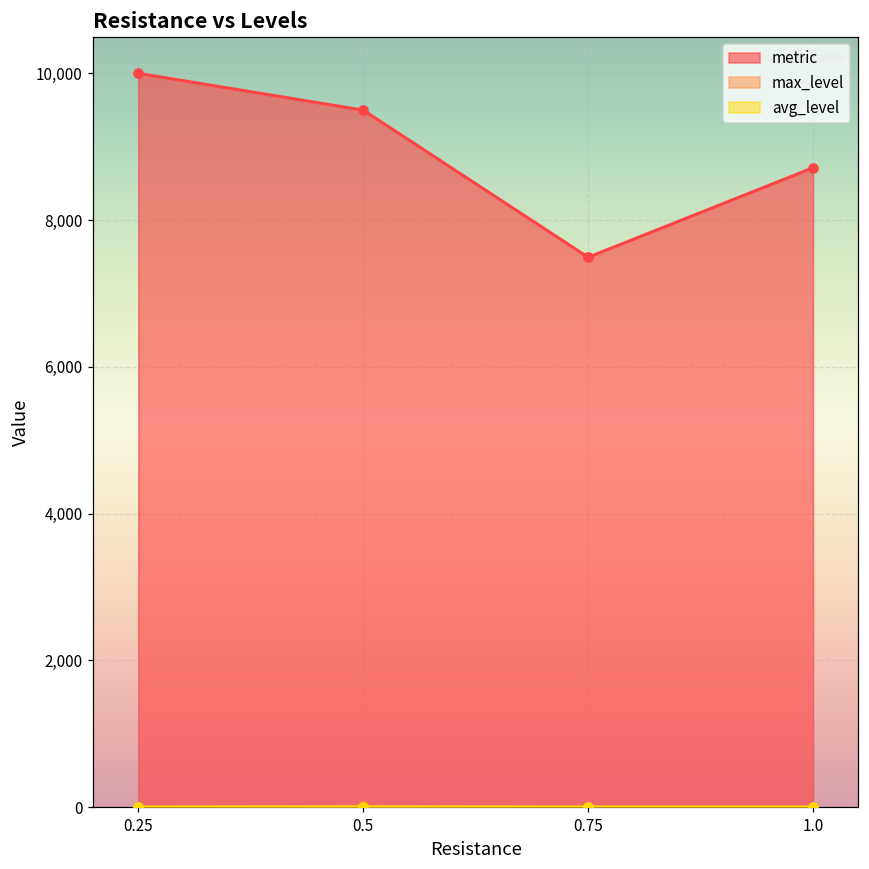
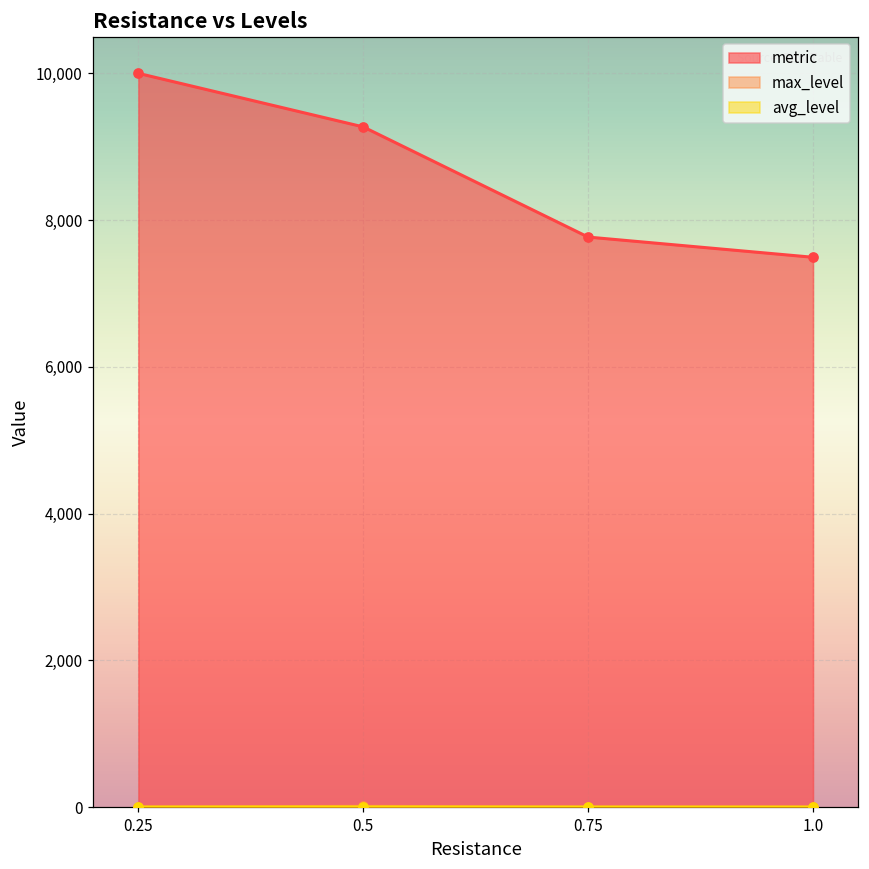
metric, 0.5: 9,500 -> 9,300
metric, 0.75: 7,500 -> 7,800
metric, 1.0: 8,700 -> 7,500
